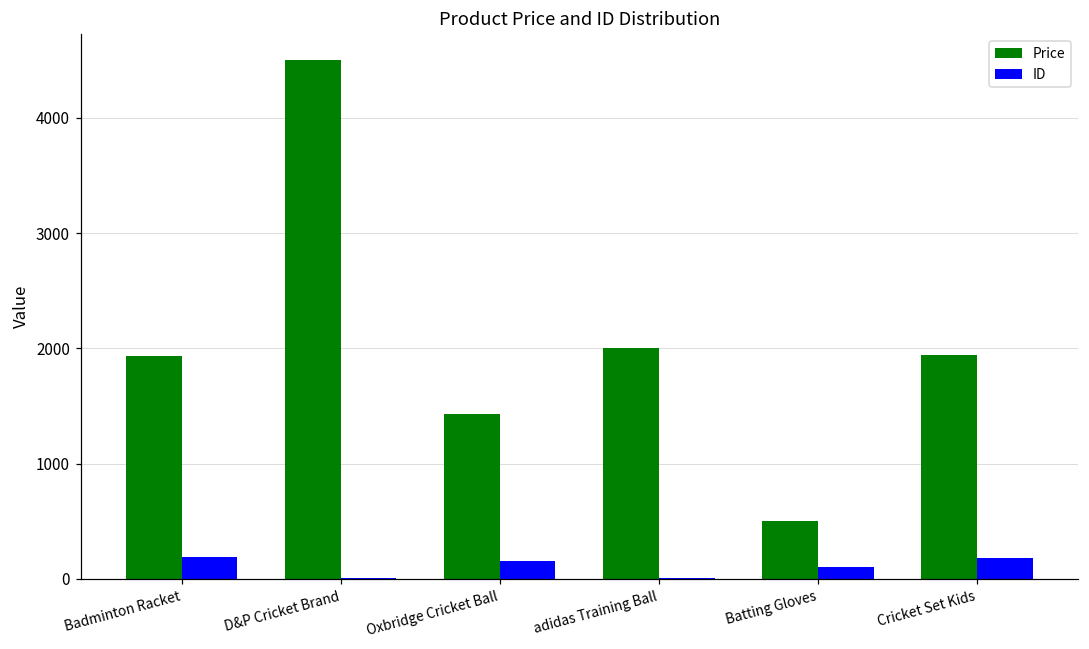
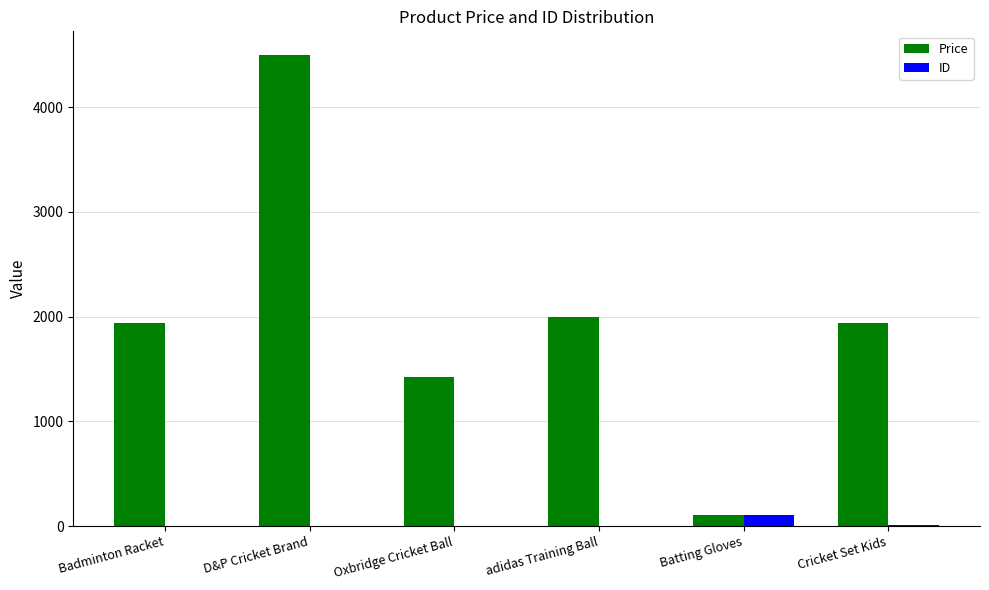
ID, Badminton Racket: 190 -> 0
ID, Oxbridge Cricket Ball: 150 -> 0
Price, Batting Gloves: 500 -> 110
ID, Cricket Set Kids: 180 -> 10
